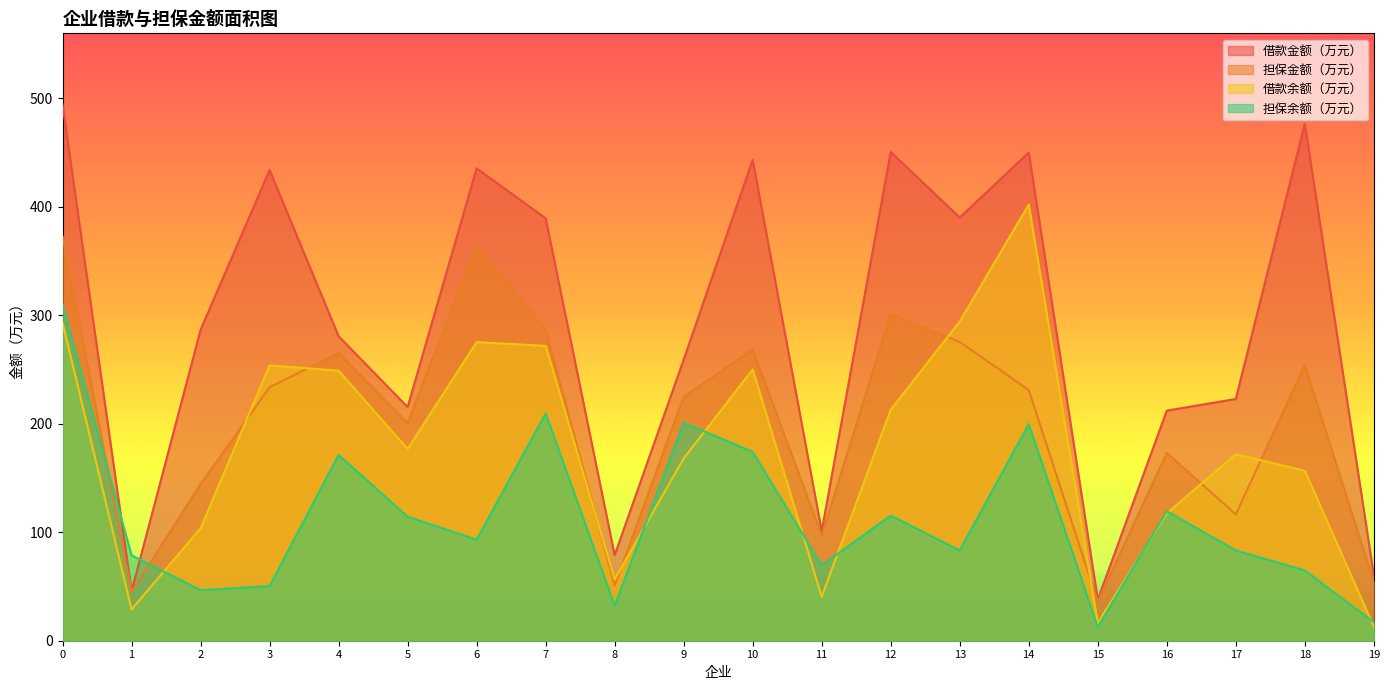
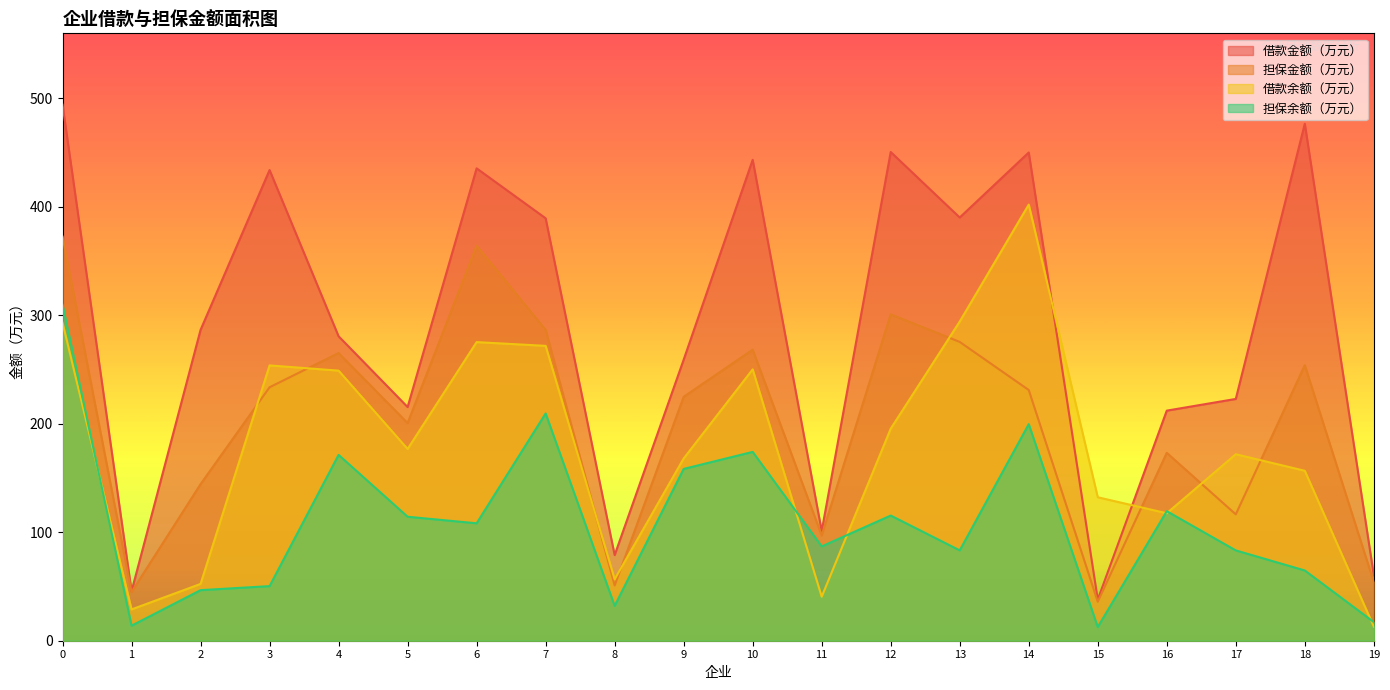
担保余额（万元）, 1: 79 -> 14
借款余额（万元）, 2: 104 -> 52
担保余额（万元）, 6: 93 -> 108
担保余额（万元）, 9: 201 -> 158
担保余额（万元）, 11: 69 -> 87
借款余额（万元）, 12: 213 -> 196
借款余额（万元）, 15: 16 -> 132
